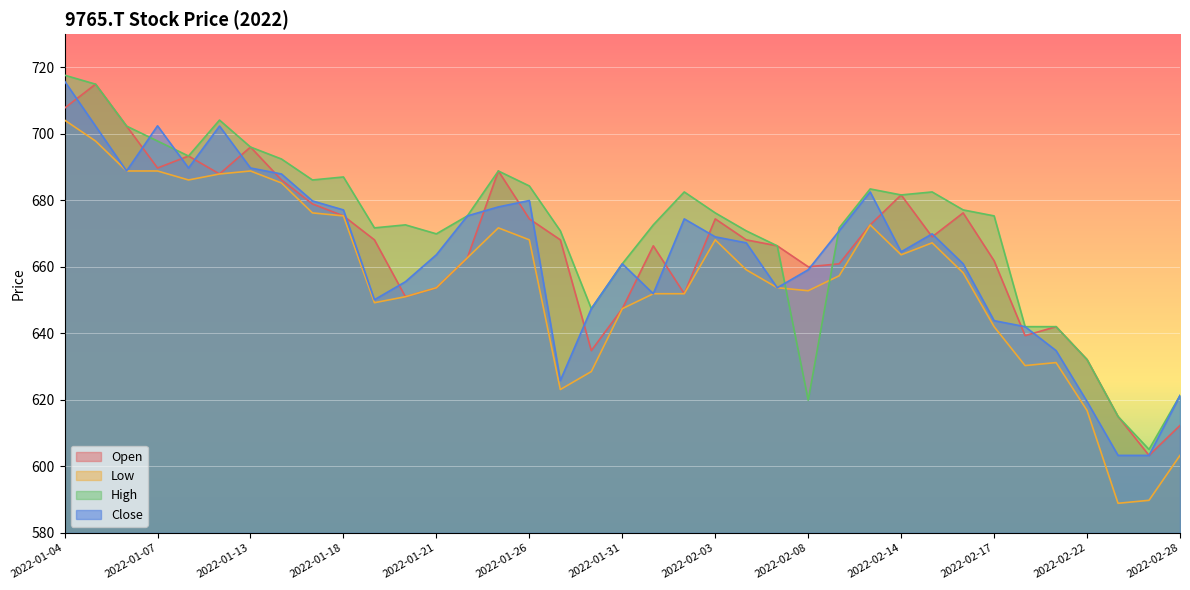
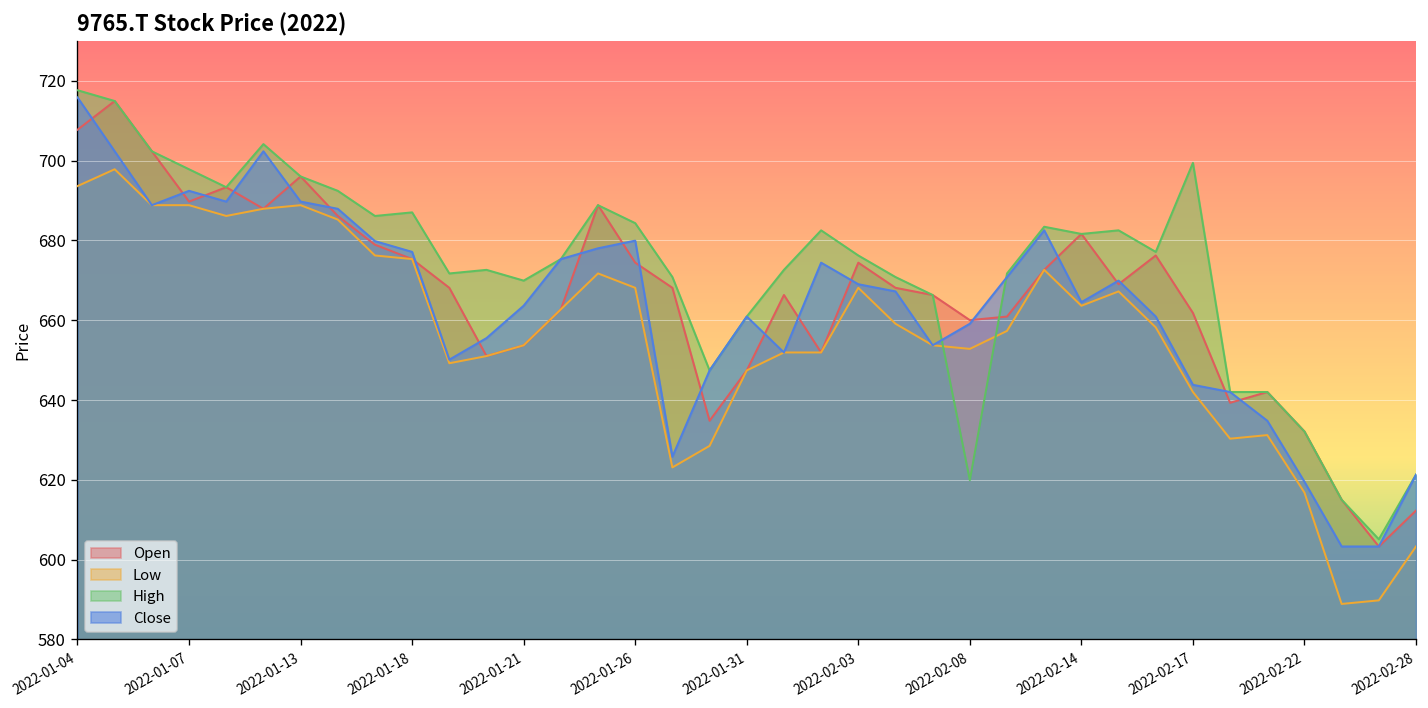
Low, 2022-01-04: 704 -> 694
Close, 2022-01-07: 702 -> 692
High, 2022-02-17: 675 -> 699
